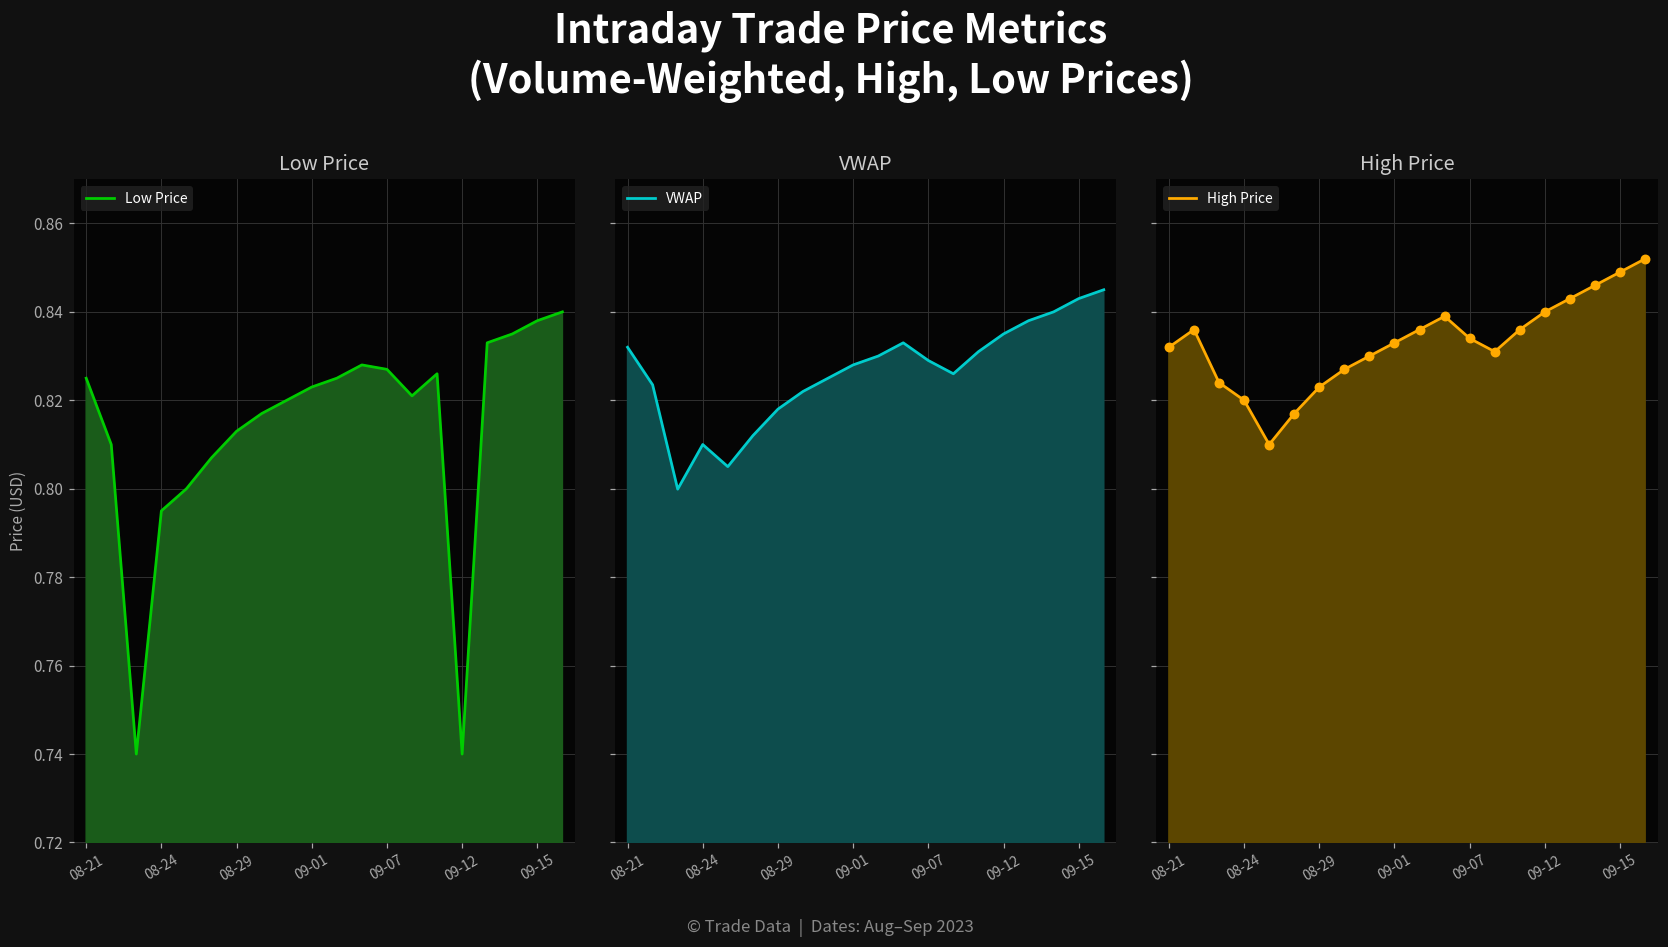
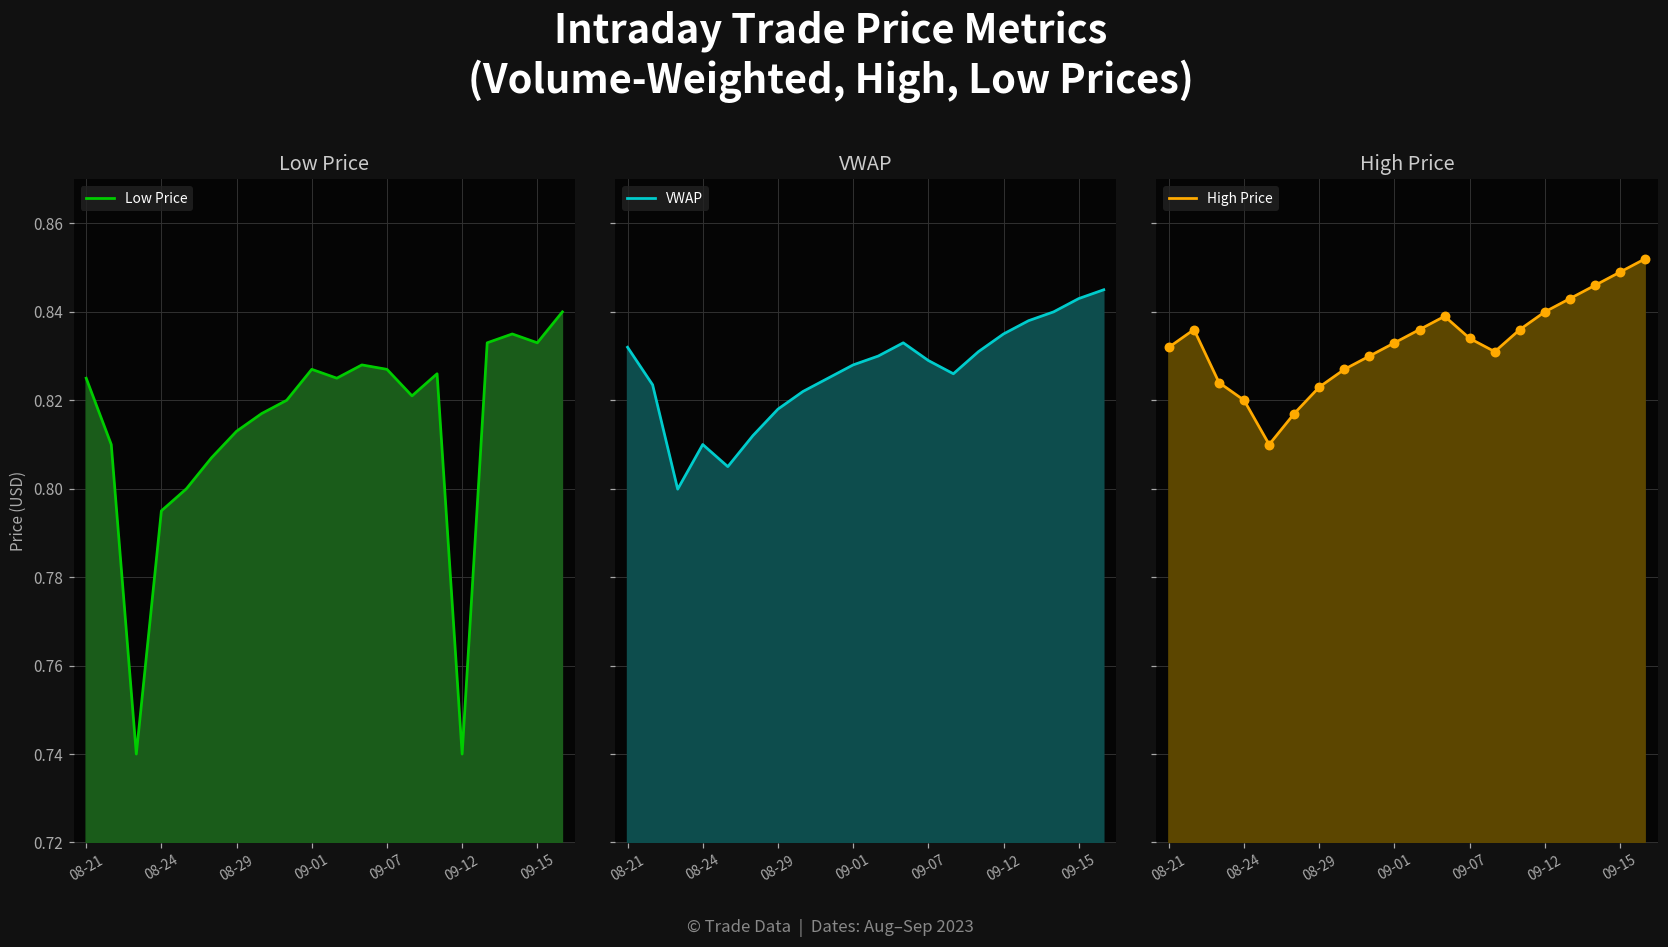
Low Price, Low Price, 09-01: 0.823 -> 0.827
Low Price, Low Price, 09-15: 0.838 -> 0.833
